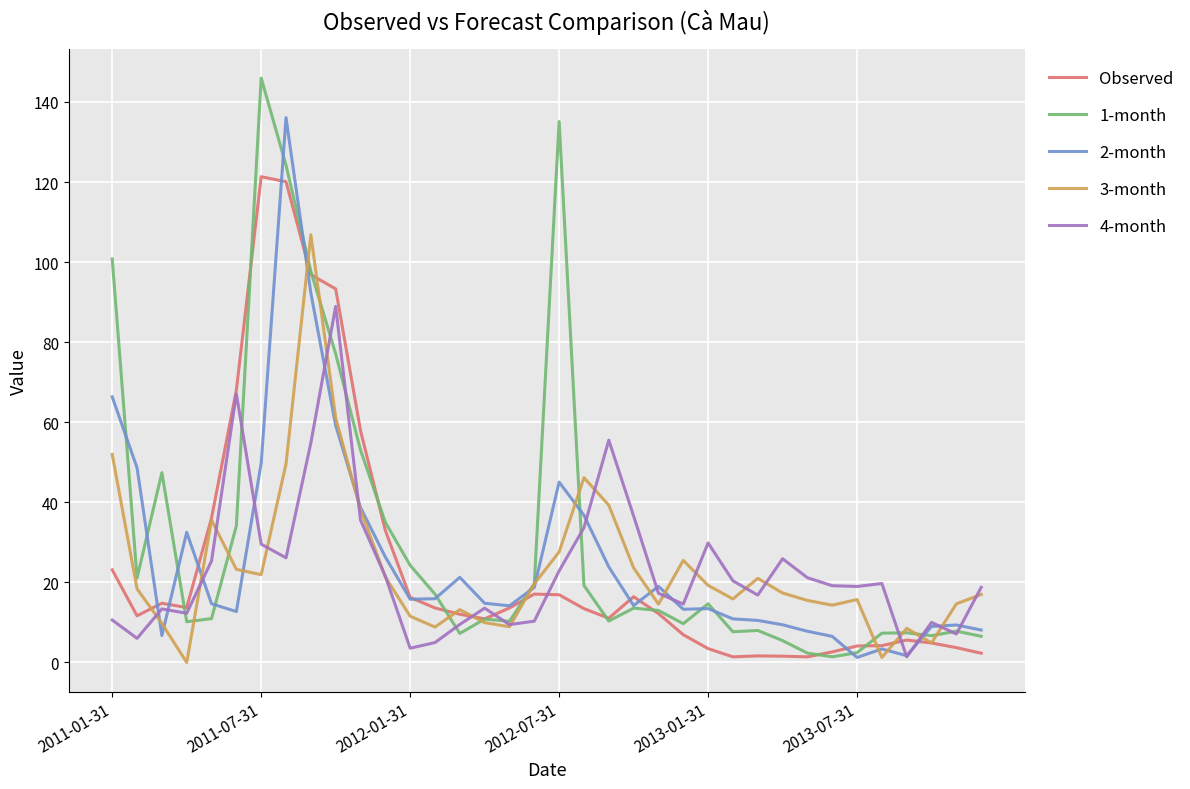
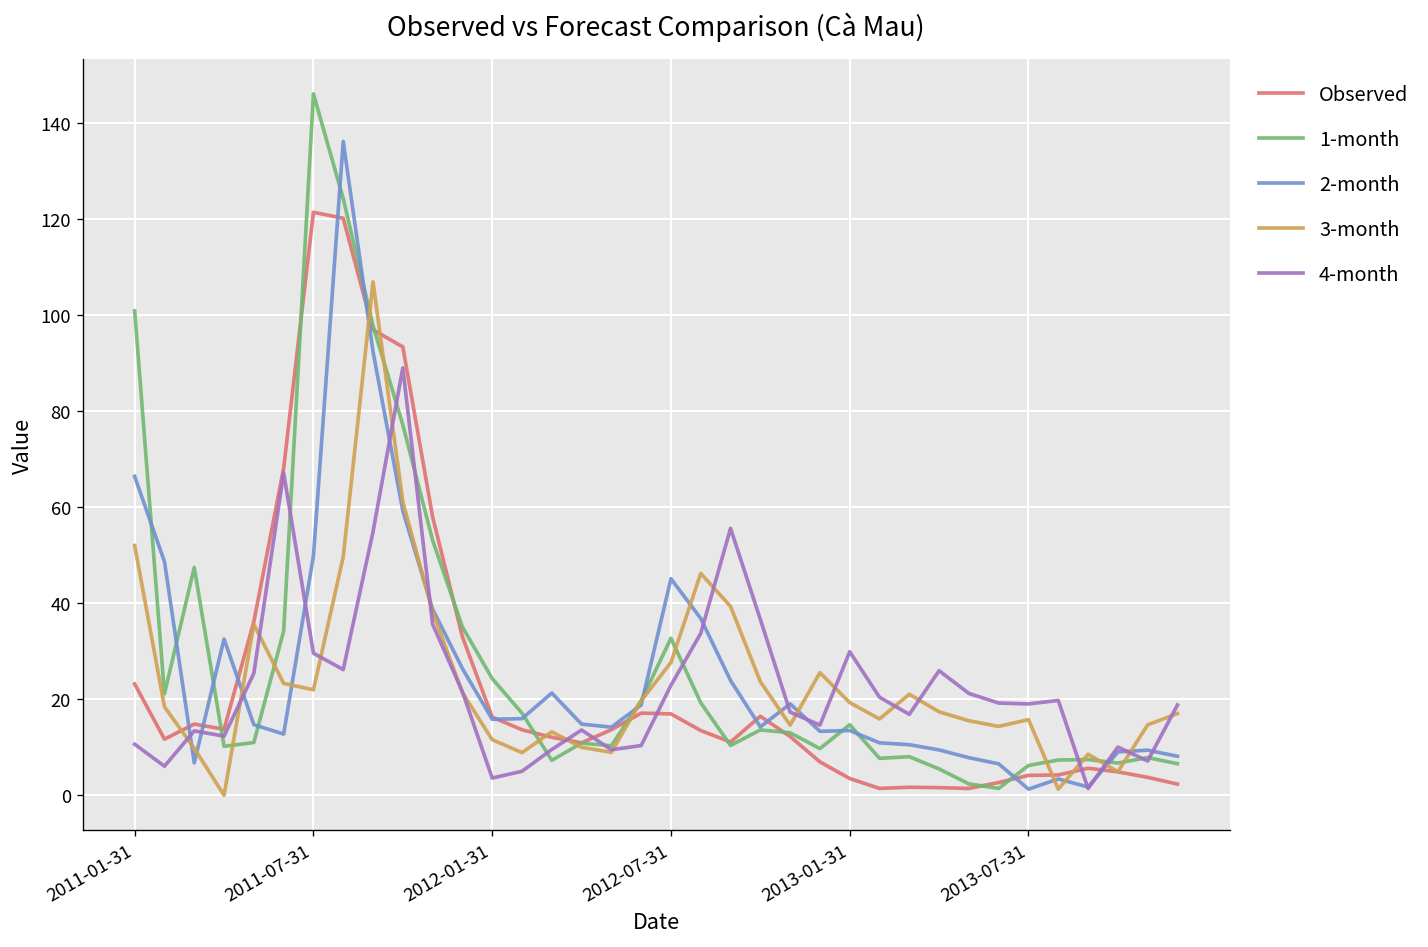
1-month, 2012-07-31: 135 -> 33
1-month, 2013-07-31: 2 -> 6
